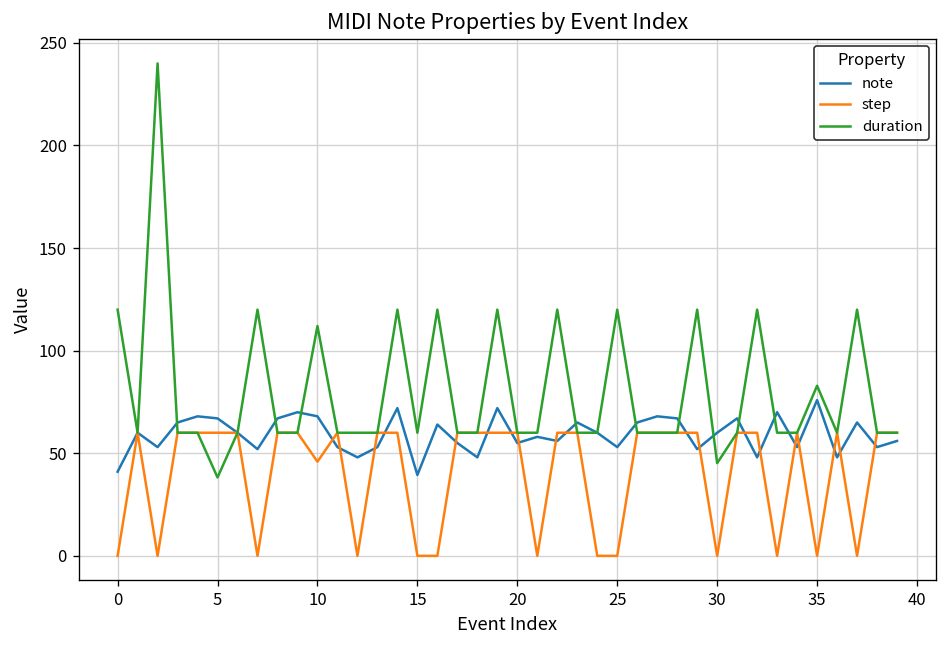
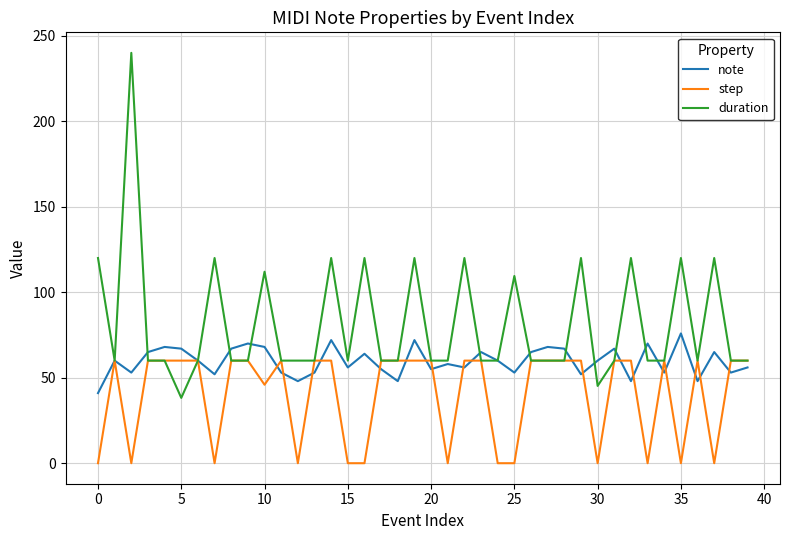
note, 15: 39 -> 56
duration, 25: 120 -> 110
duration, 35: 83 -> 120
